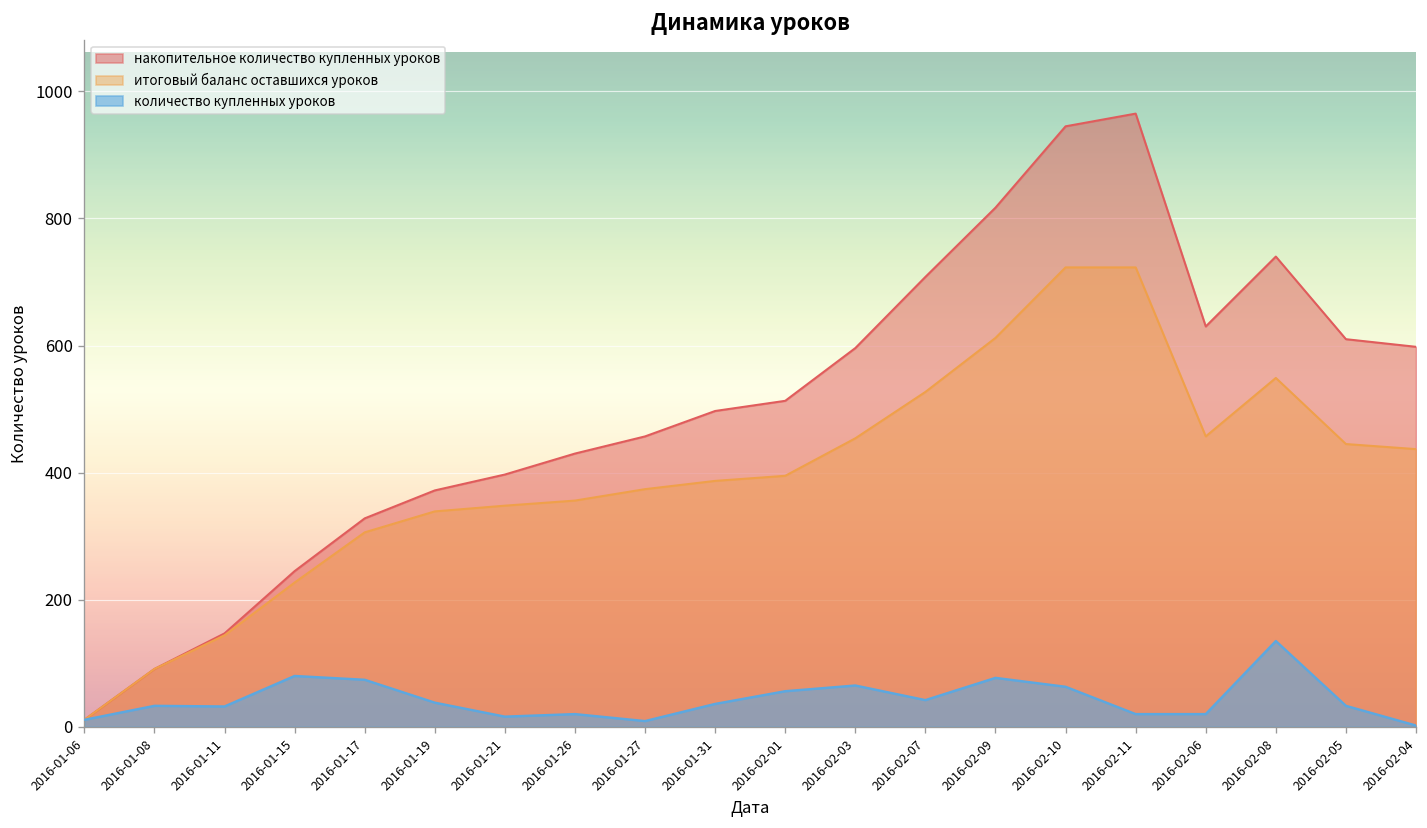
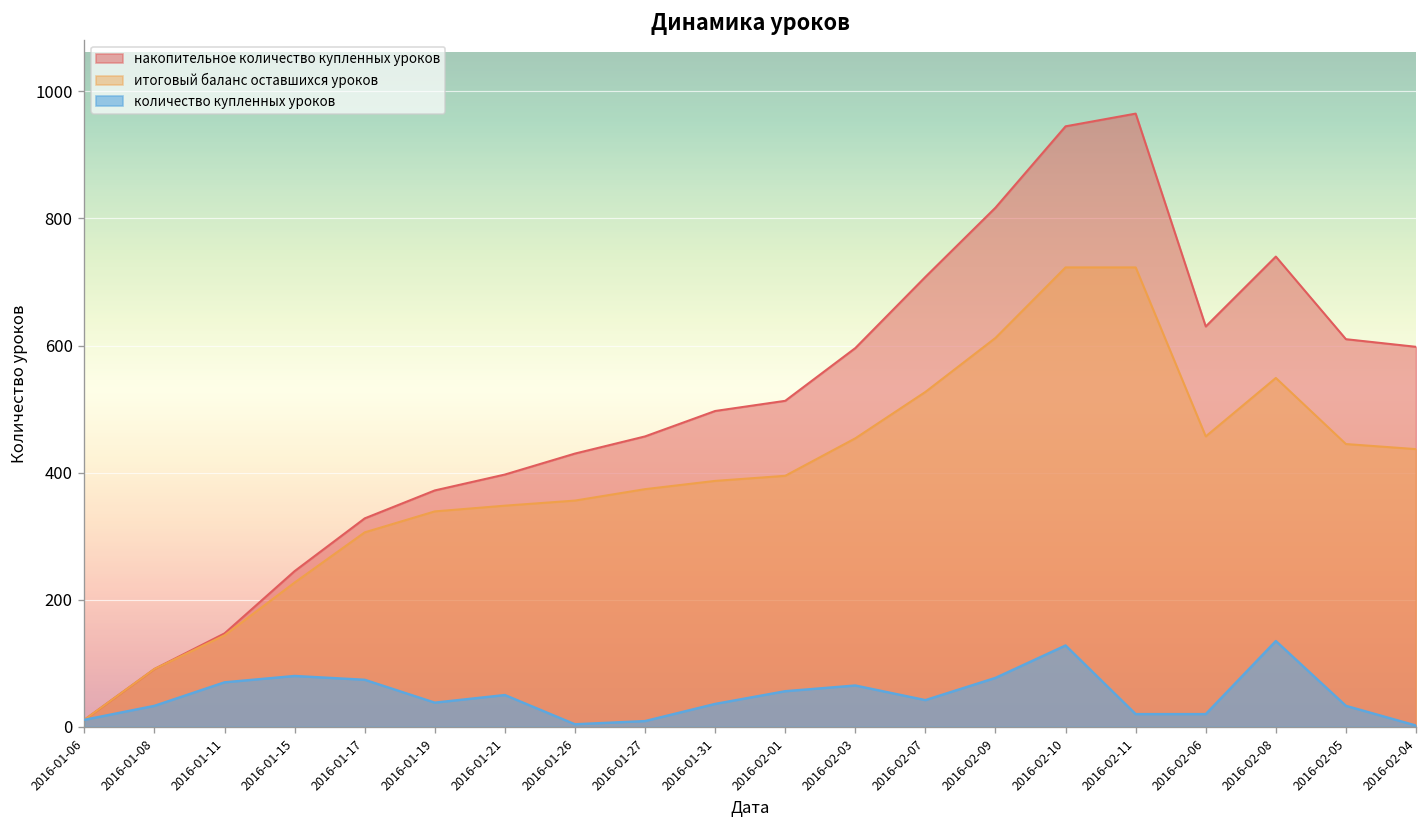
количество купленных уроков, 2016-01-11: 30 -> 70
количество купленных уроков, 2016-01-21: 20 -> 50
количество купленных уроков, 2016-01-26: 20 -> 0
количество купленных уроков, 2016-02-10: 60 -> 130
